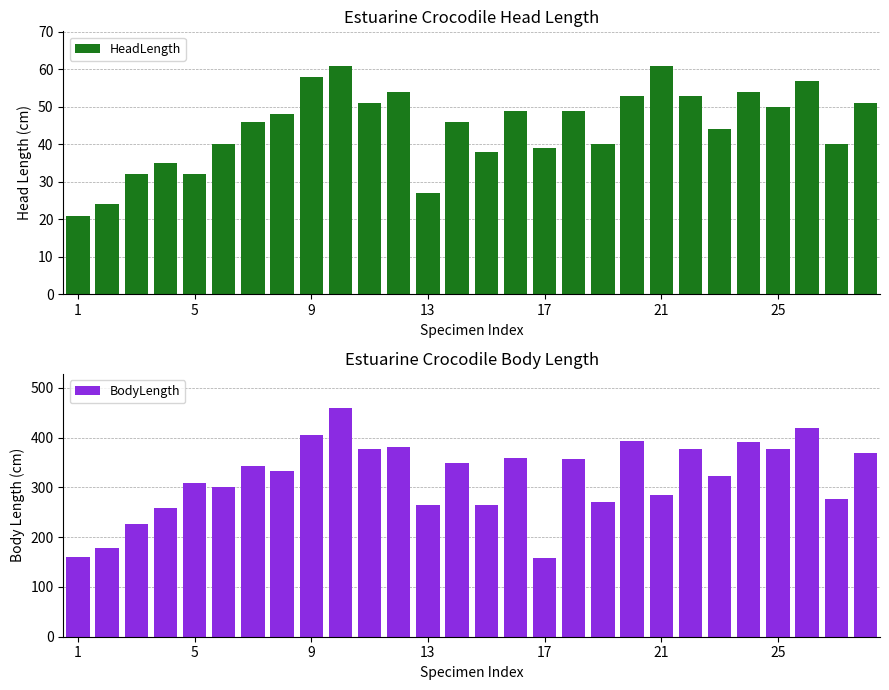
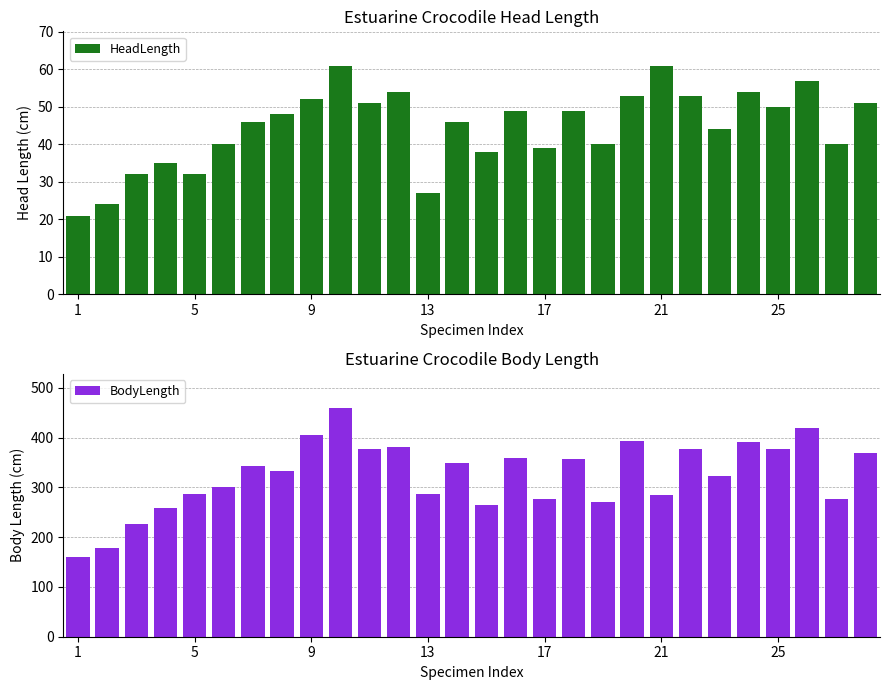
Estuarine Crocodile Head Length, 9: 58 -> 52
Estuarine Crocodile Body Length, 5: 310 -> 290
Estuarine Crocodile Body Length, 13: 270 -> 290
Estuarine Crocodile Body Length, 17: 160 -> 280
